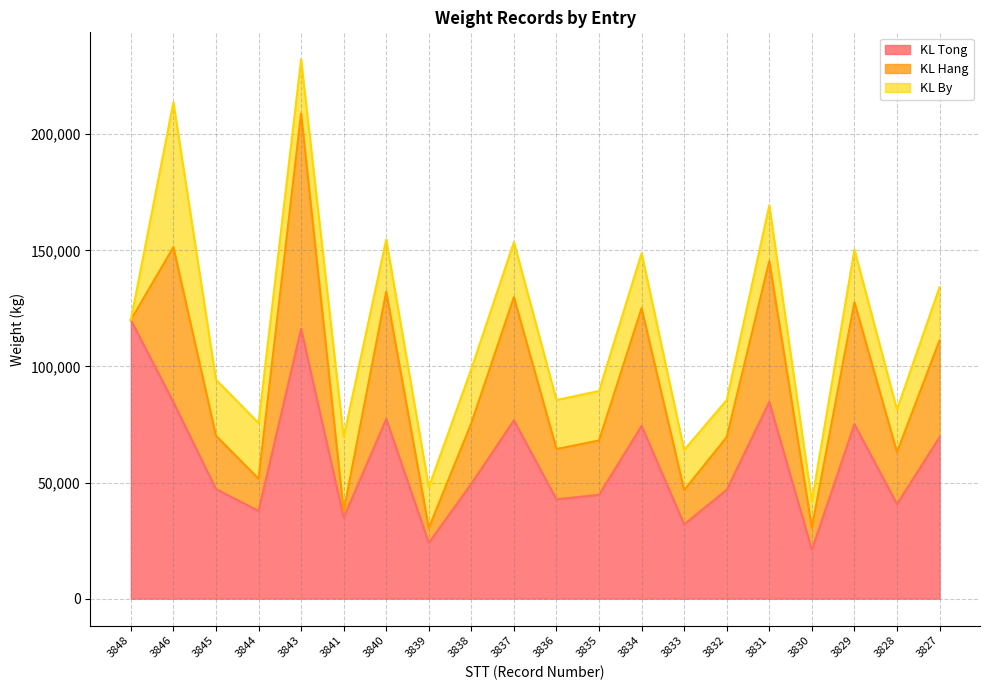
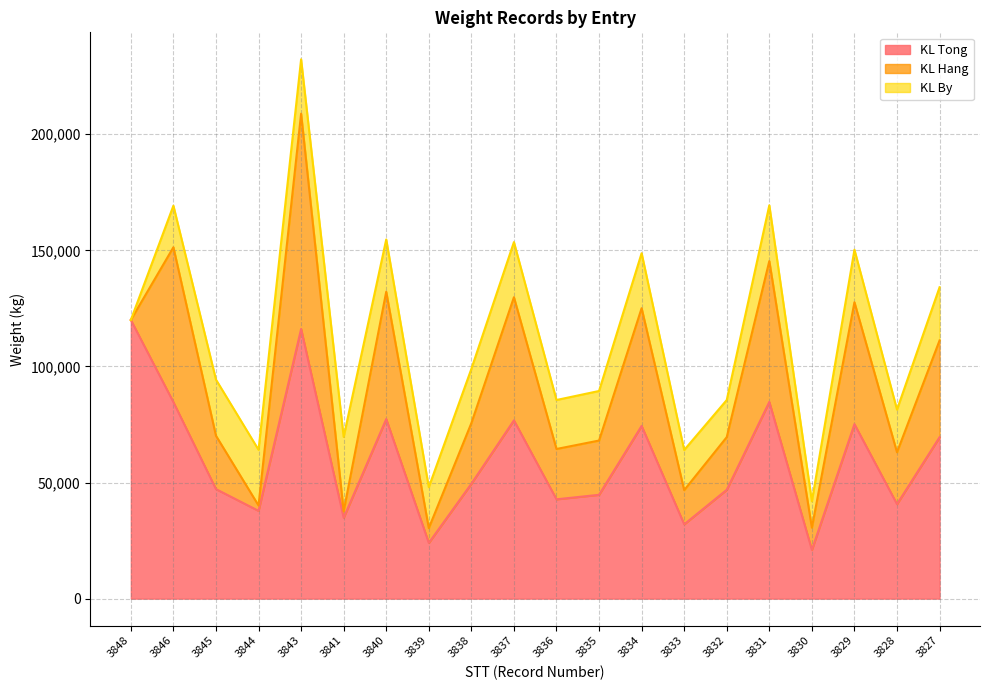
KL By, 3846: 62,000 -> 18,000
KL Hang, 3844: 14,000 -> 2,000
